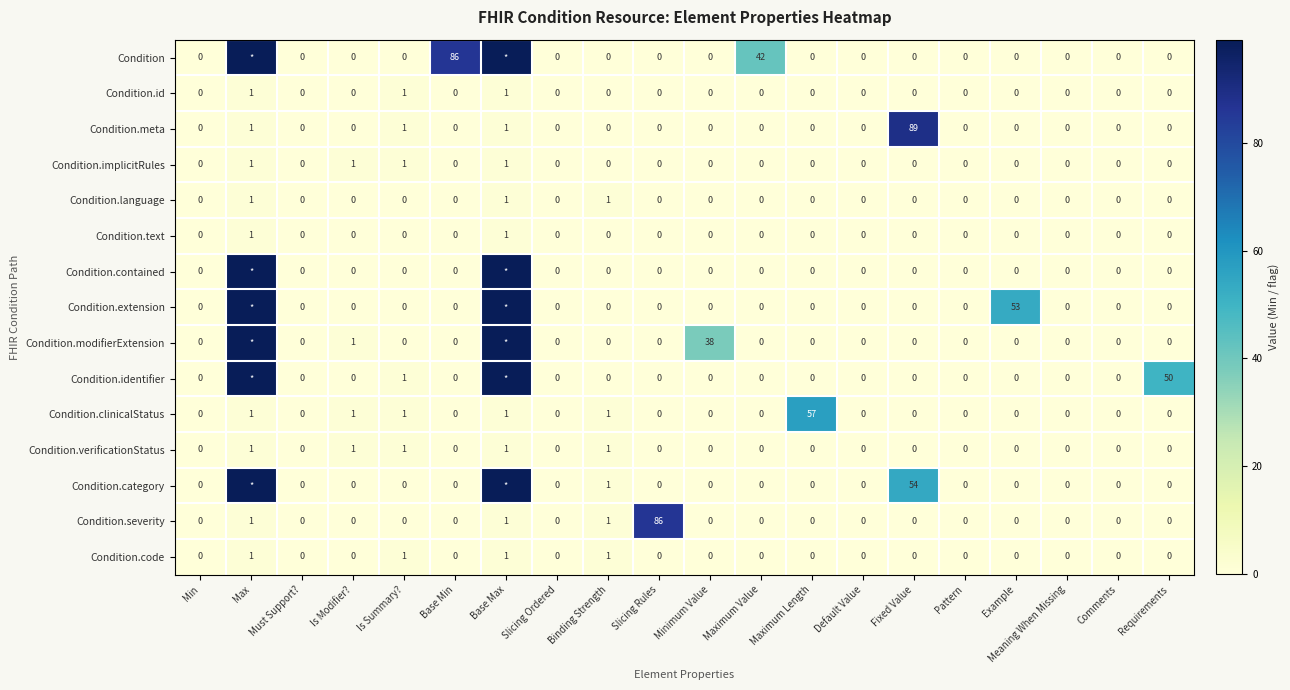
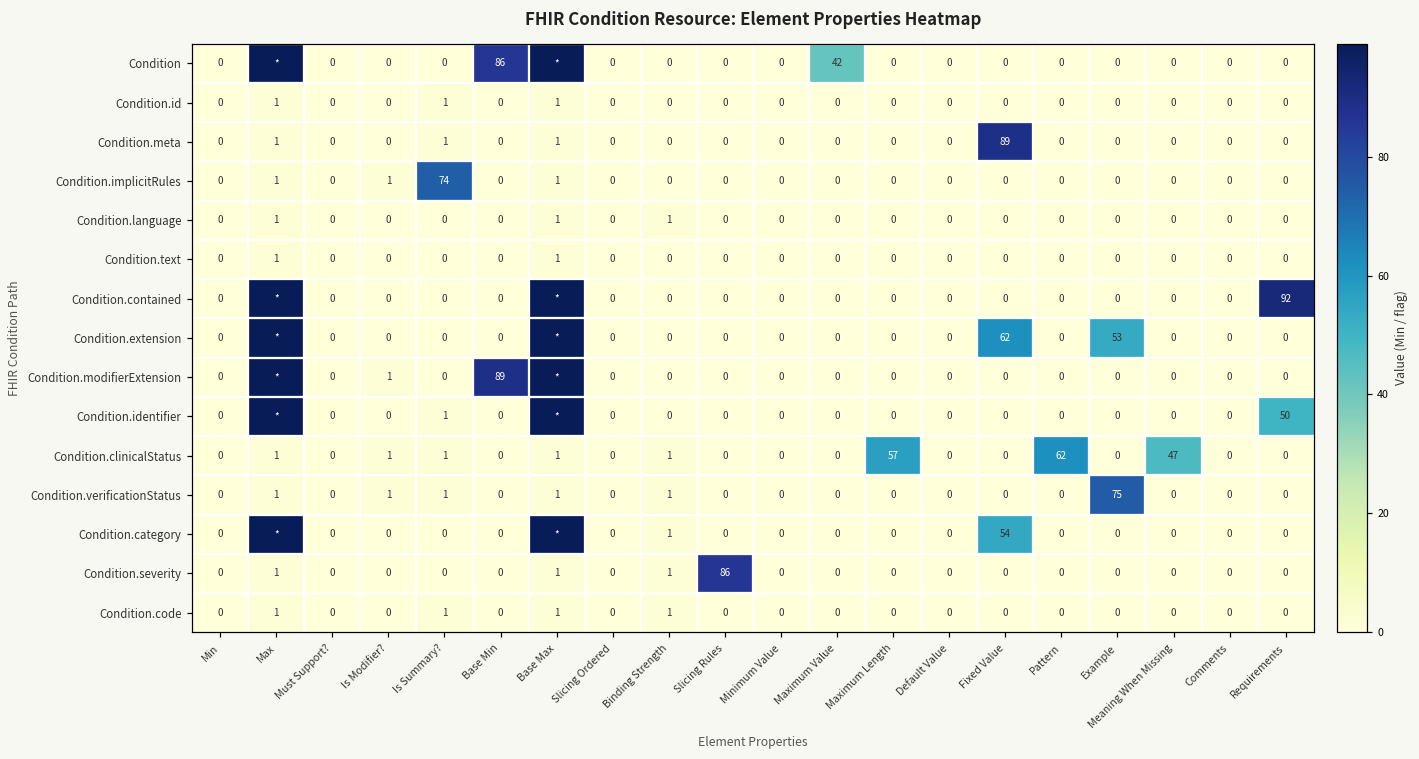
Condition.implicitRules, Is Summary?: 1 -> 74
Condition.contained, Requirements: 0 -> 92
Condition.extension, Fixed Value: 0 -> 62
Condition.modifierExtension, Base Min: 0 -> 89
Condition.modifierExtension, Minimum Value: 38 -> 0
Condition.clinicalStatus, Pattern: 0 -> 62
Condition.clinicalStatus, Meaning When Missing: 0 -> 47
Condition.verificationStatus, Example: 0 -> 75
